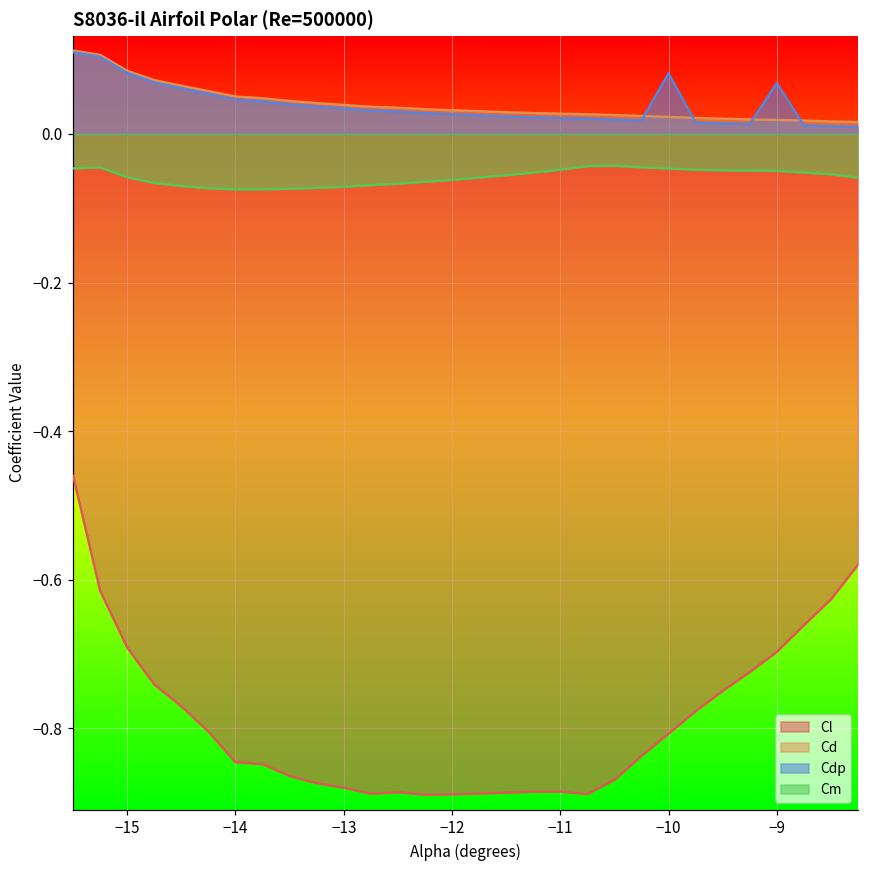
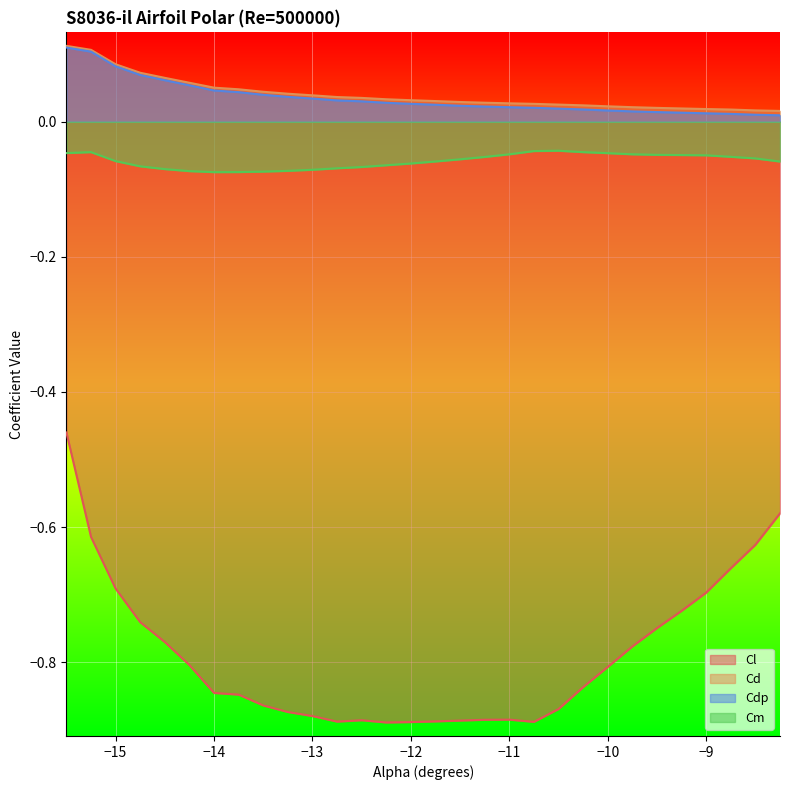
Cdp, −10: 0.08 -> 0.02
Cdp, −9: 0.07 -> 0.01
